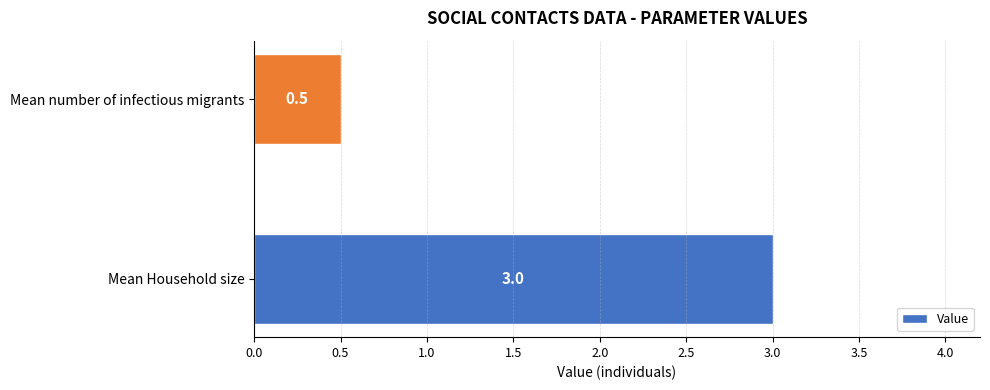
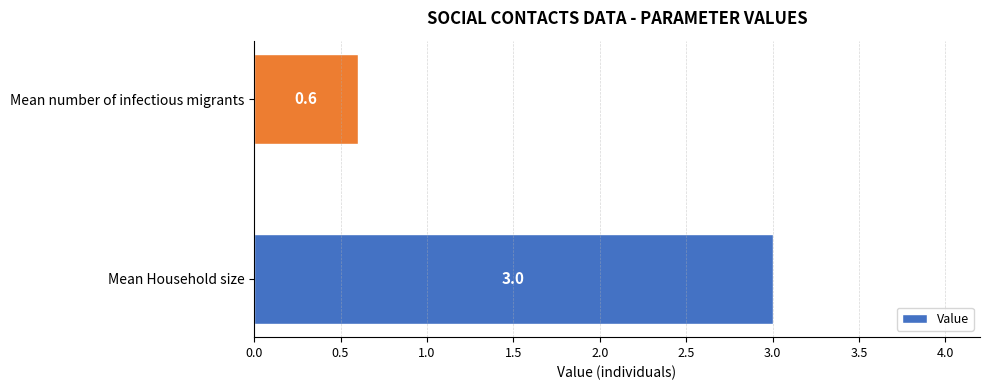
Mean number of infectious migrants: 0.5 -> 0.6
